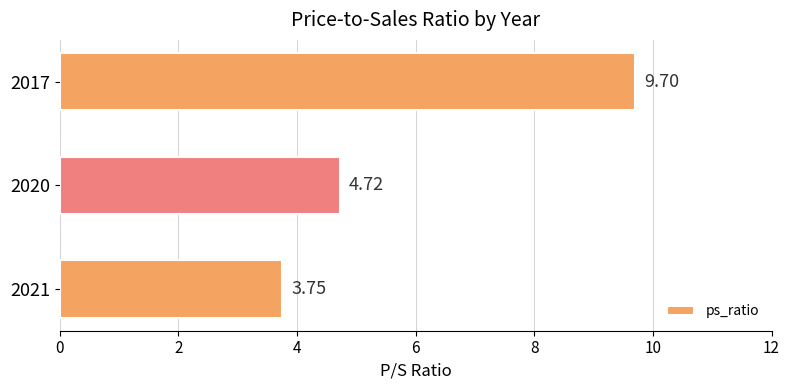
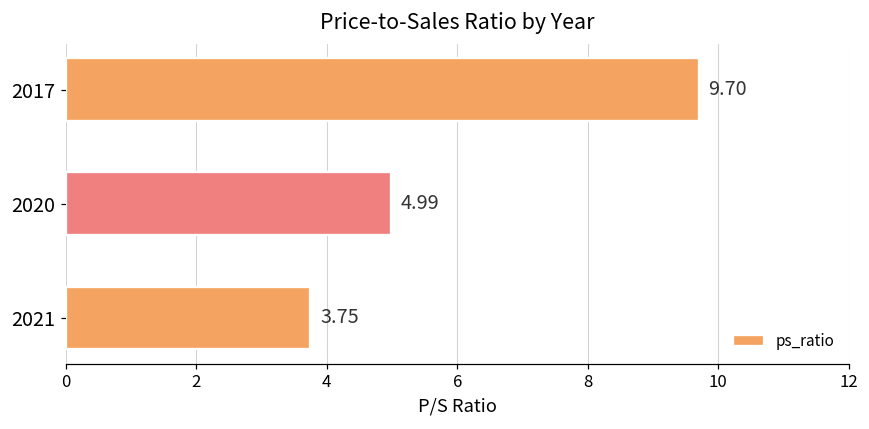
2020: 4.72 -> 4.99
